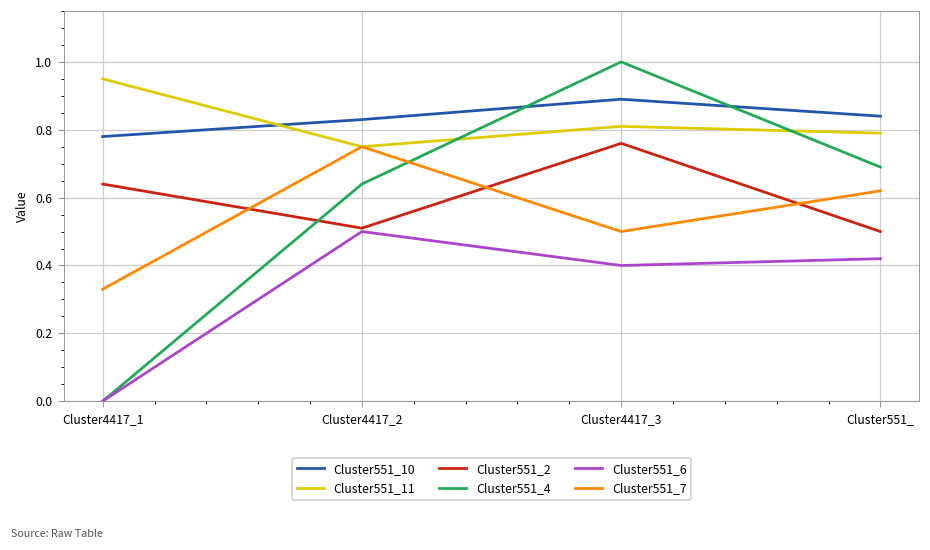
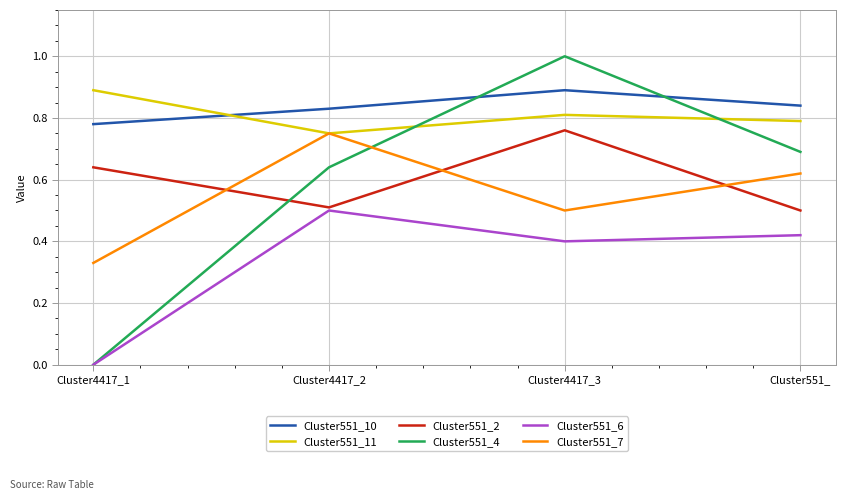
Cluster551_11, Cluster4417_1: 0.95 -> 0.89
